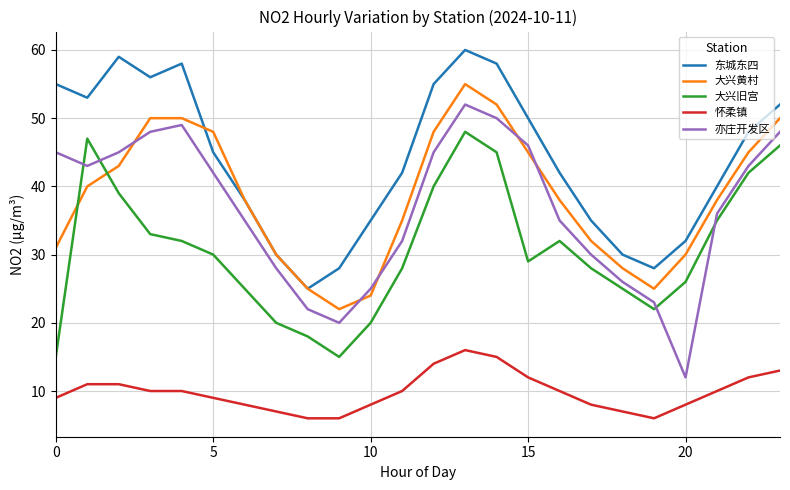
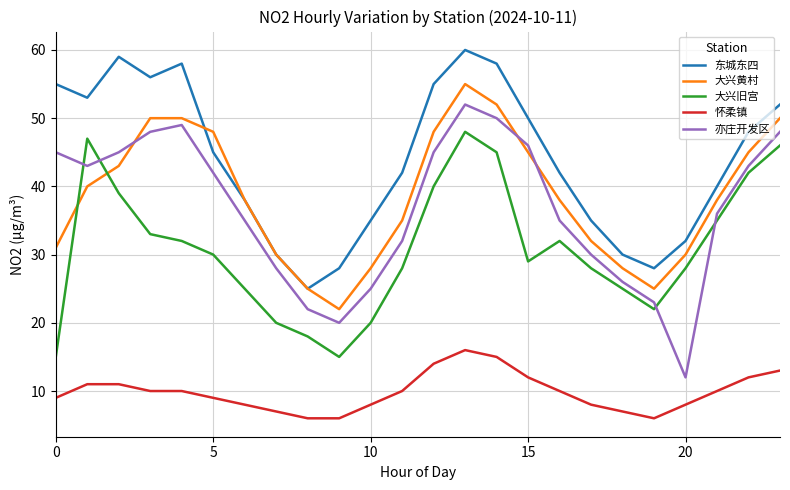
大兴黄村, 10: 24 -> 28
大兴旧宫, 20: 26 -> 28
